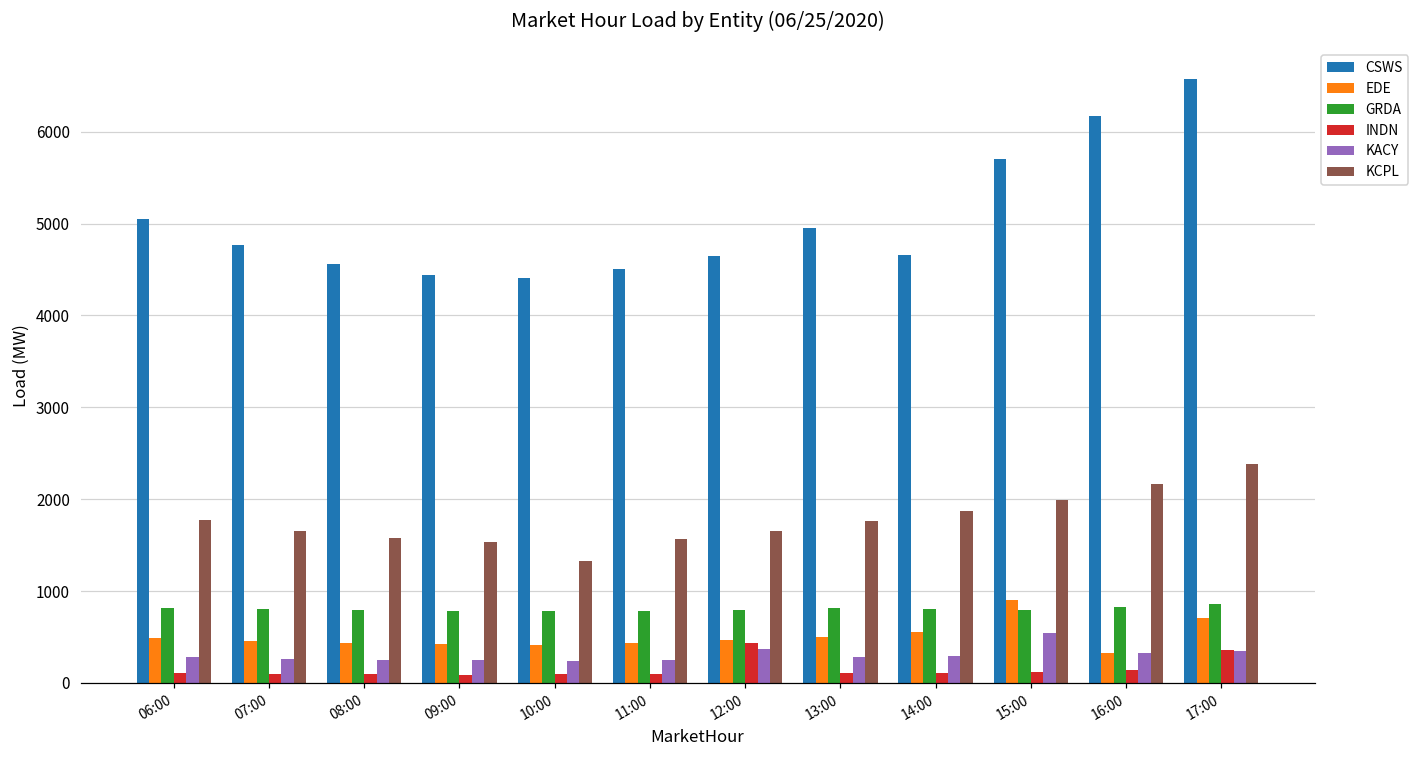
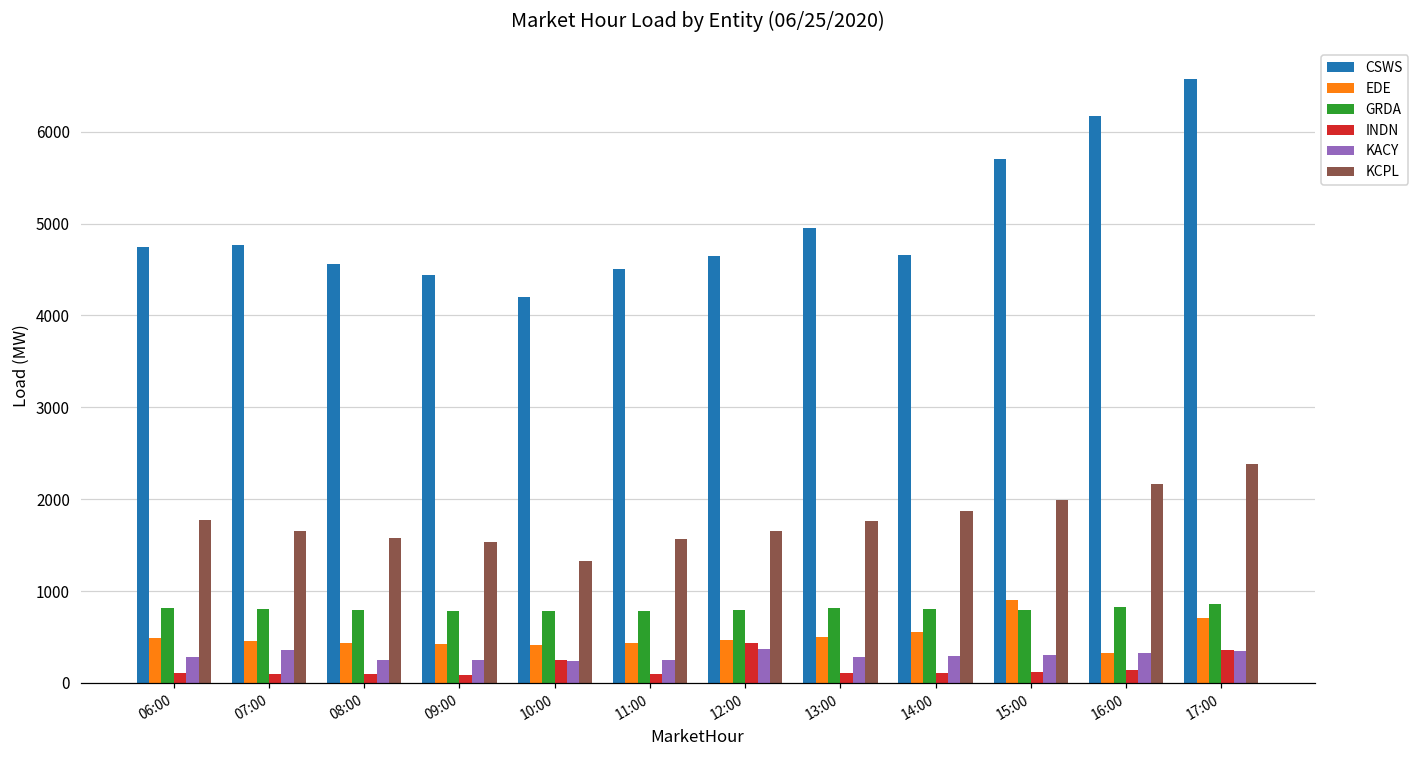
CSWS, 06:00: 5100 -> 4700
KACY, 07:00: 300 -> 400
CSWS, 10:00: 4400 -> 4200
INDN, 10:00: 100 -> 200
KACY, 15:00: 500 -> 300
